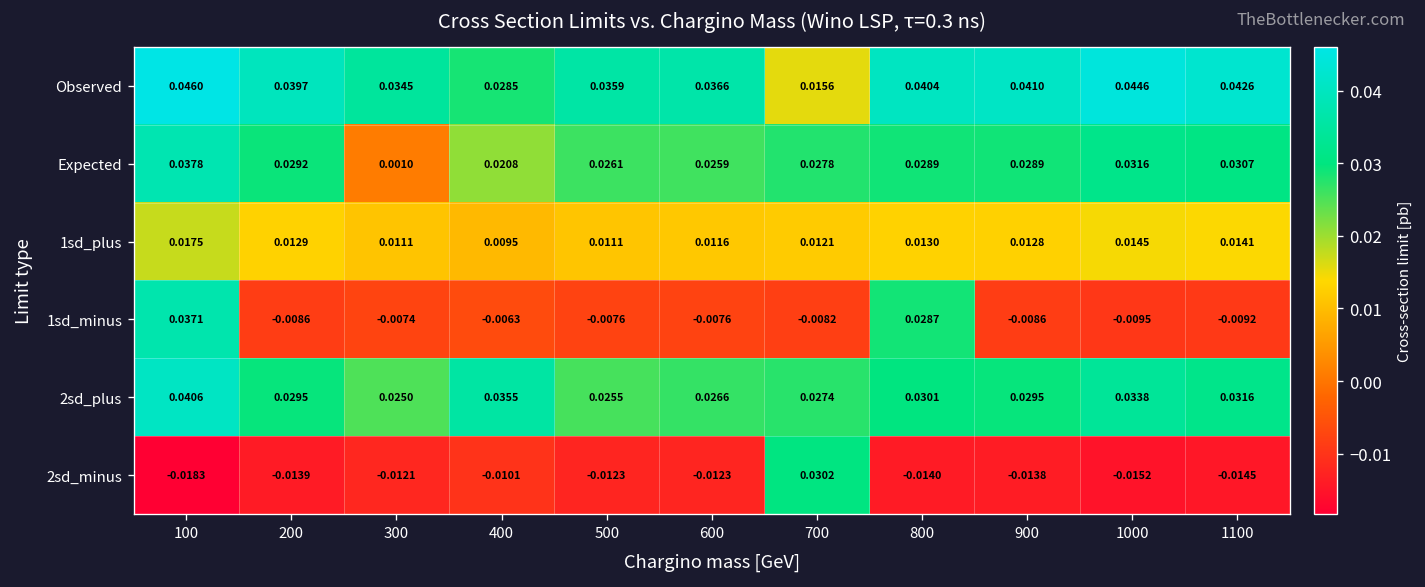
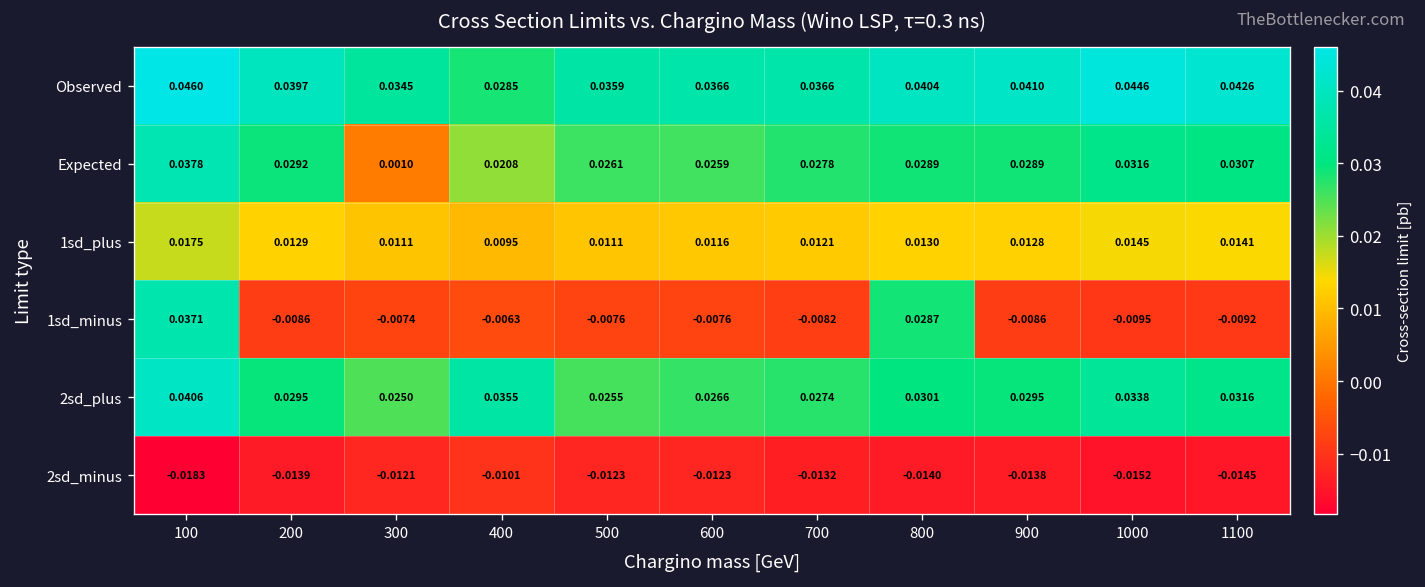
Observed, 700: 0.0156 -> 0.0366
2sd_minus, 700: 0.0302 -> -0.0132
